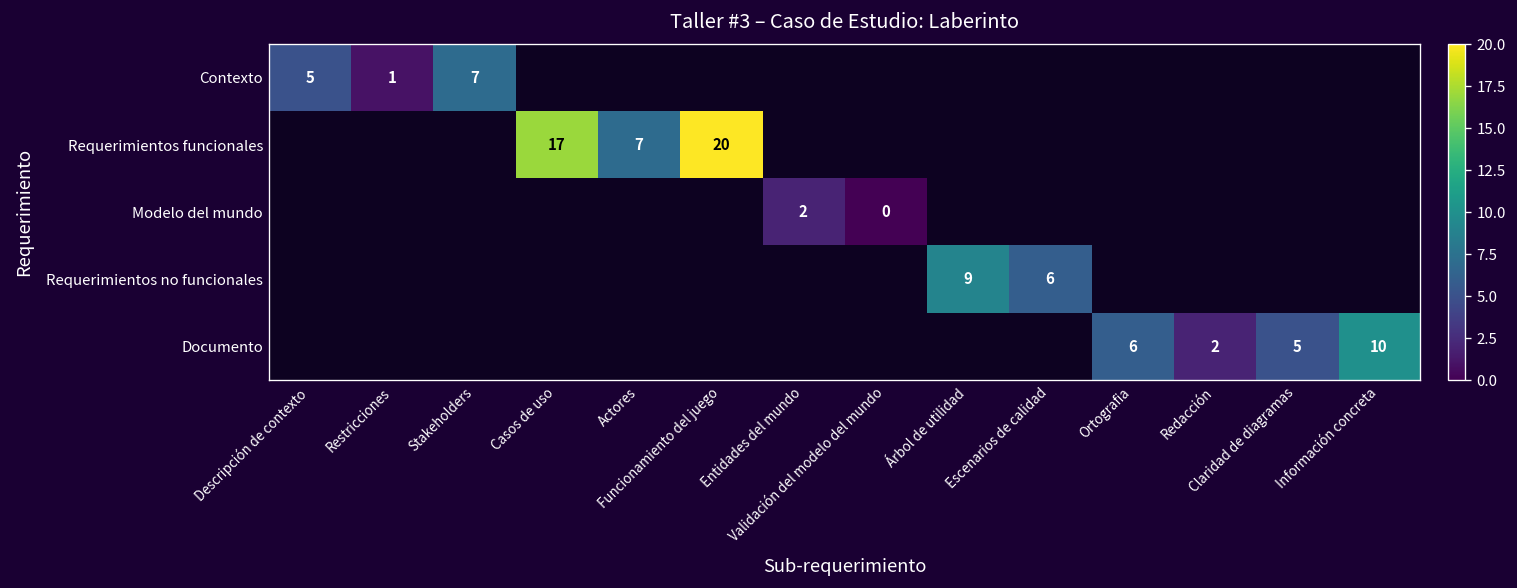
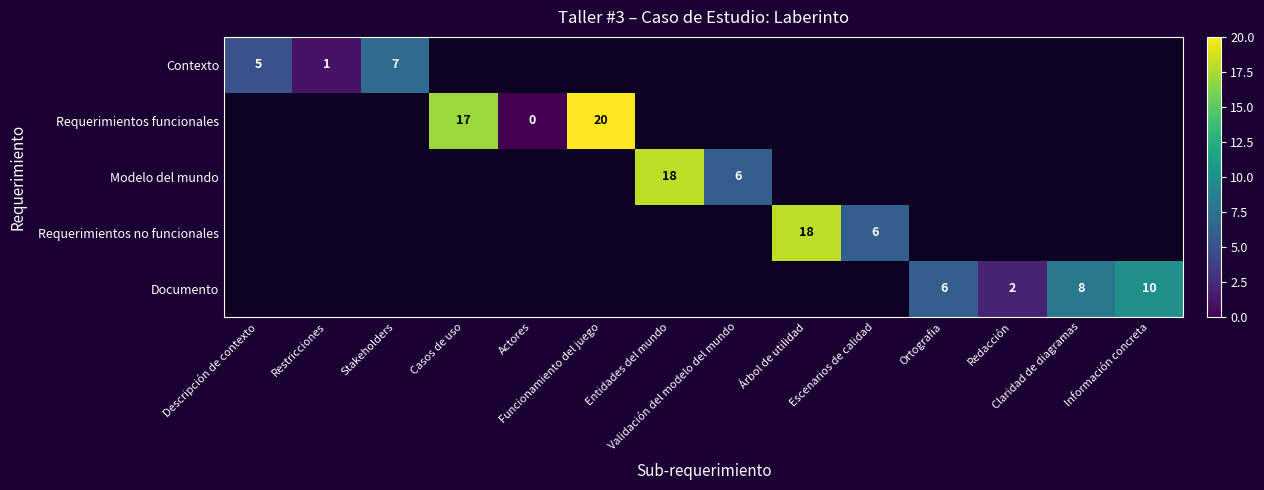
Requerimientos funcionales, Actores: 7 -> 0
Modelo del mundo, Entidades del mundo: 2 -> 18
Modelo del mundo, Validación del modelo del mundo: 0 -> 6
Requerimientos no funcionales, Árbol de utilidad: 9 -> 18
Documento, Claridad de diagramas: 5 -> 8
